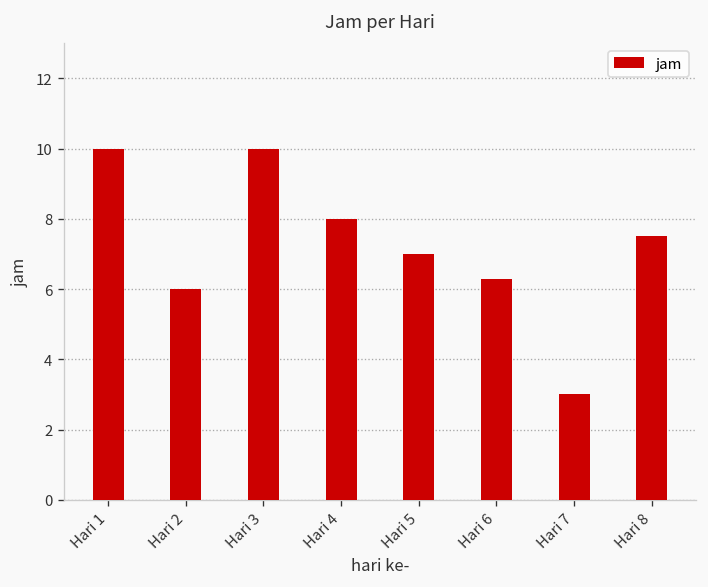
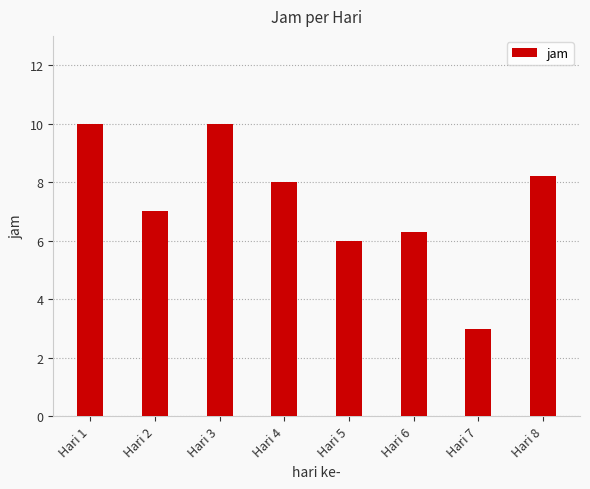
Hari 2: 6 -> 7
Hari 5: 7 -> 6
Hari 8: 7.5 -> 8.2
